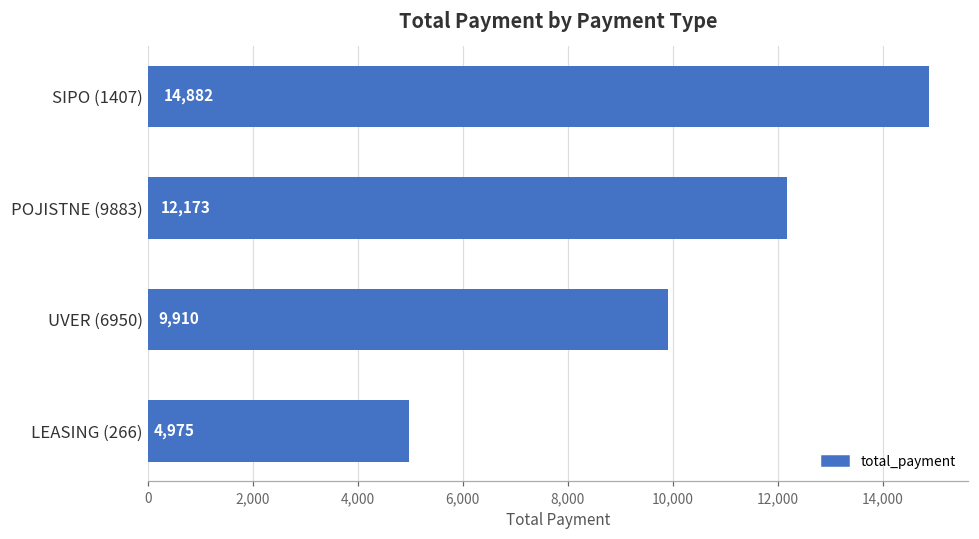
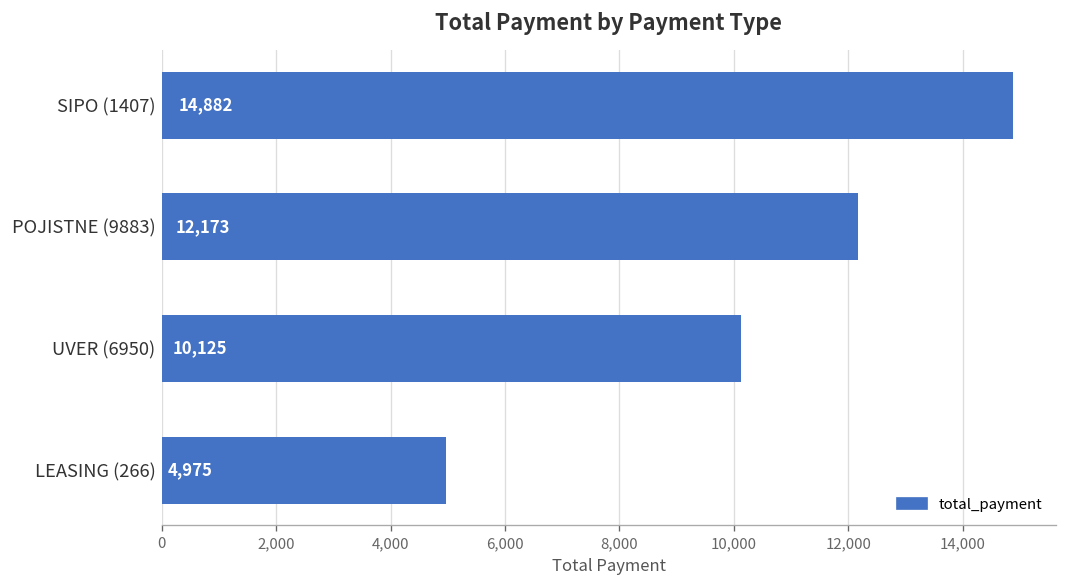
UVER (6950): 9,910 -> 10,125
